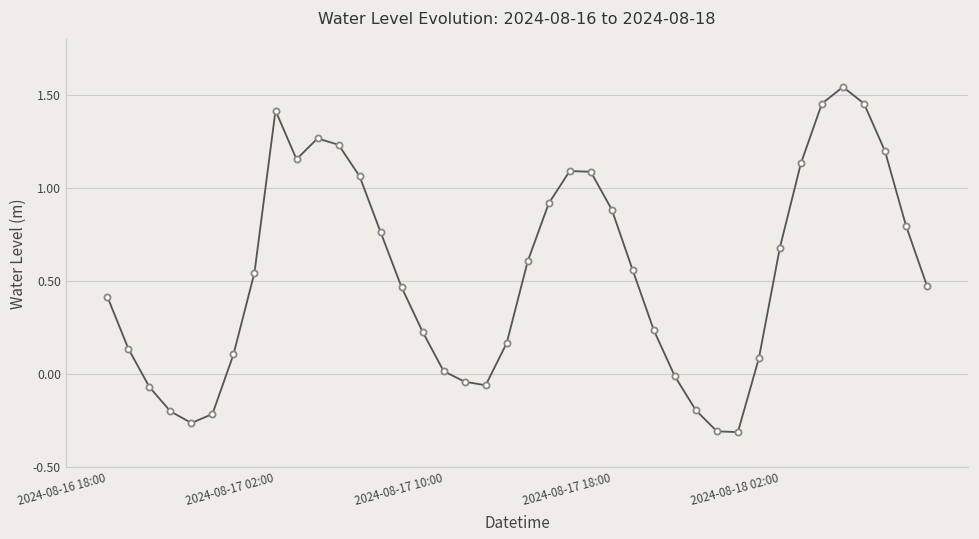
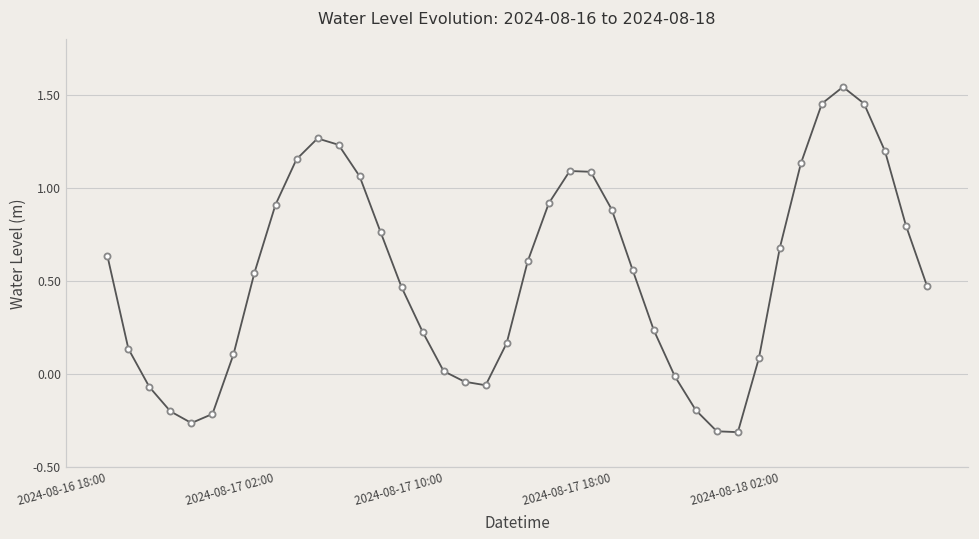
2024-08-16 18:00: 0.42 -> 0.64
2024-08-17 02:00: 1.42 -> 0.91
